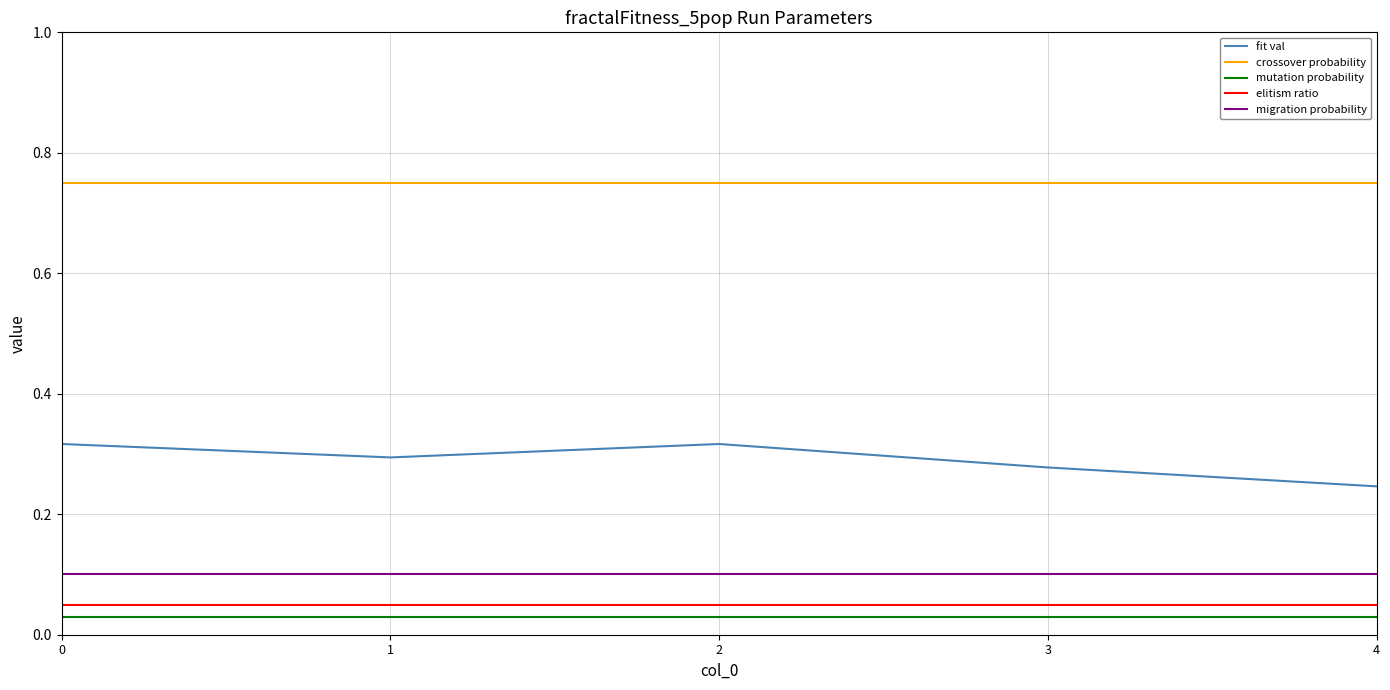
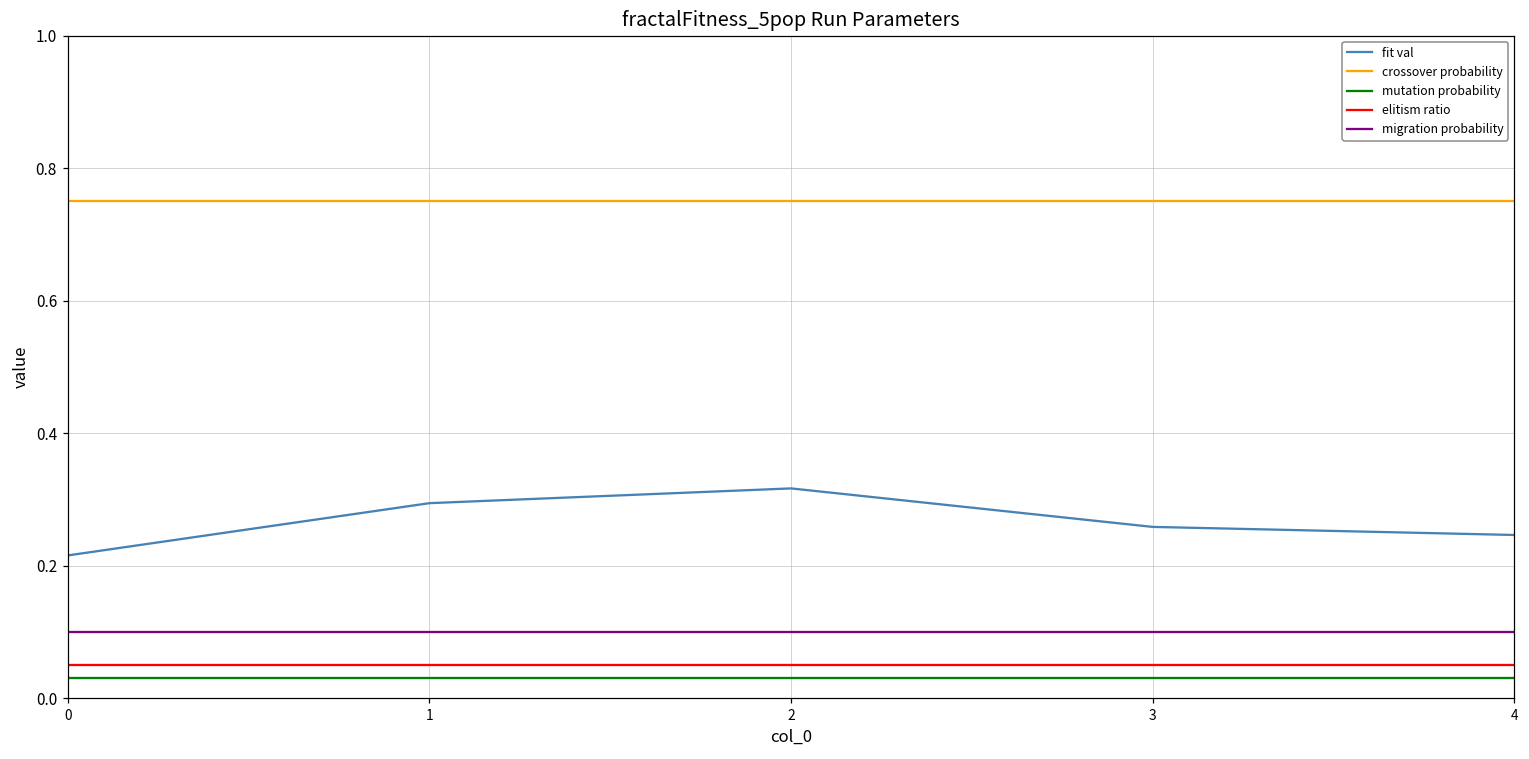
fit val, 0: 0.32 -> 0.22
fit val, 3: 0.28 -> 0.26
